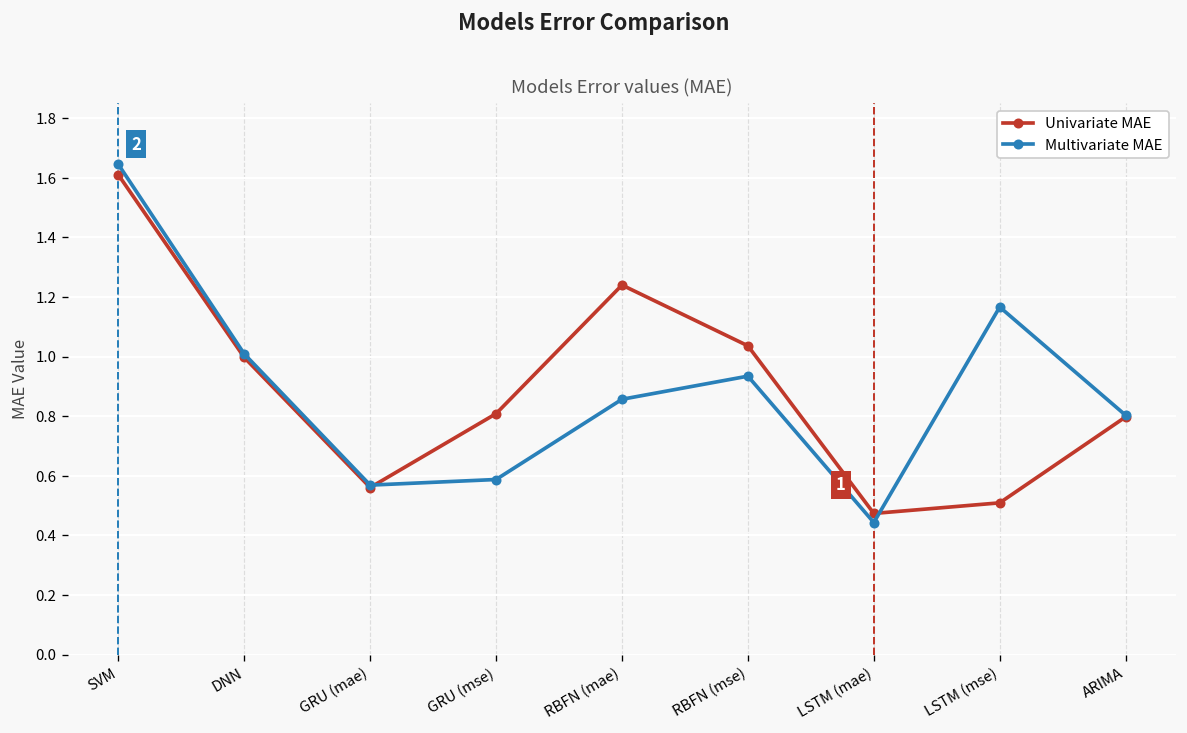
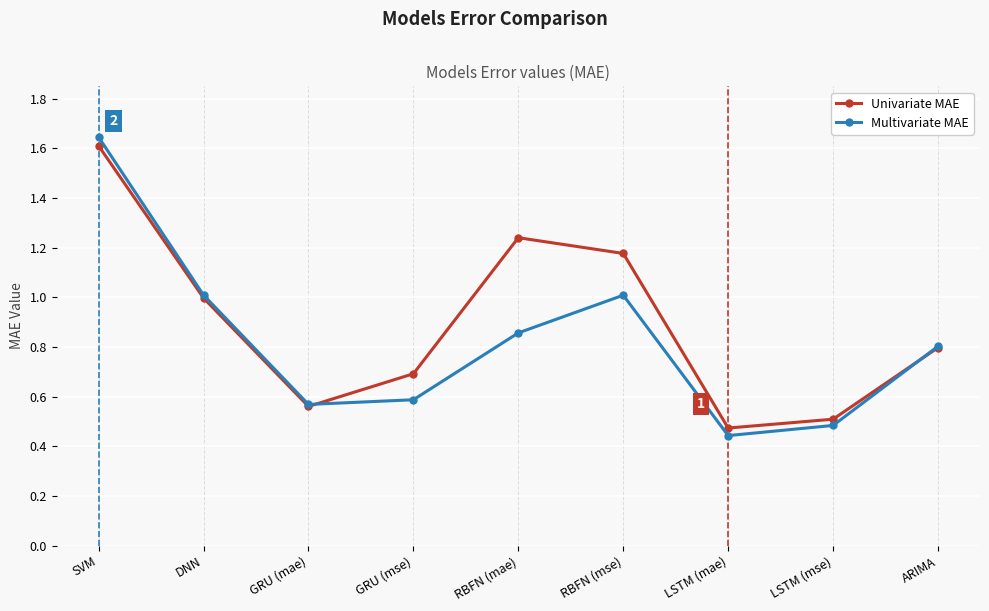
Univariate MAE, GRU (mse): 0.81 -> 0.69
Univariate MAE, RBFN (mse): 1.04 -> 1.18
Multivariate MAE, RBFN (mse): 0.93 -> 1.01
Multivariate MAE, LSTM (mse): 1.17 -> 0.48
